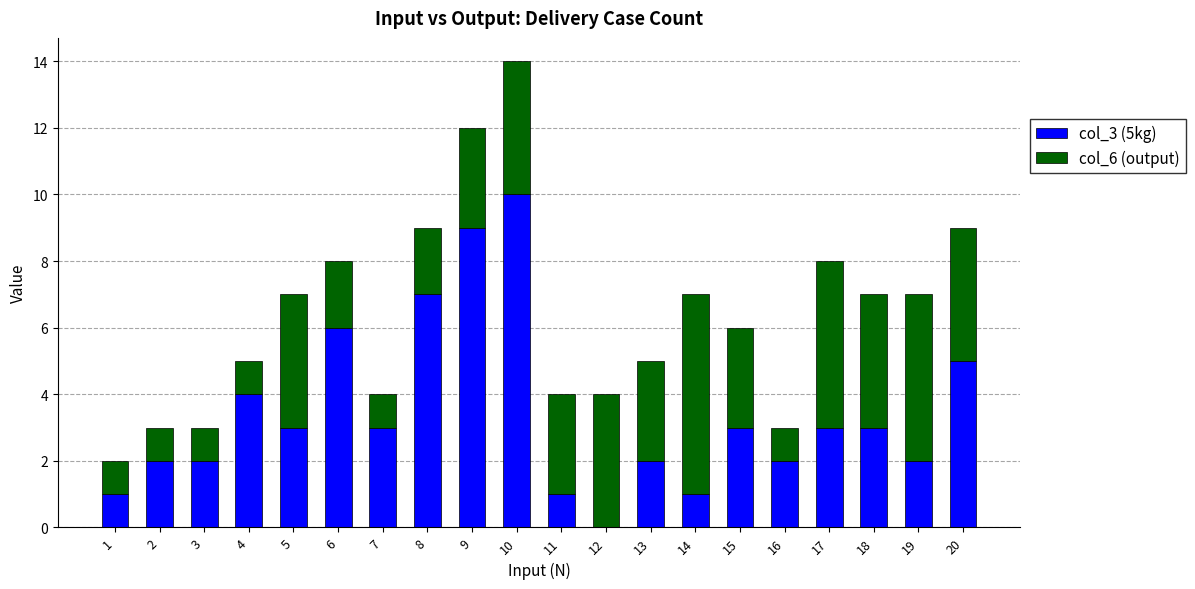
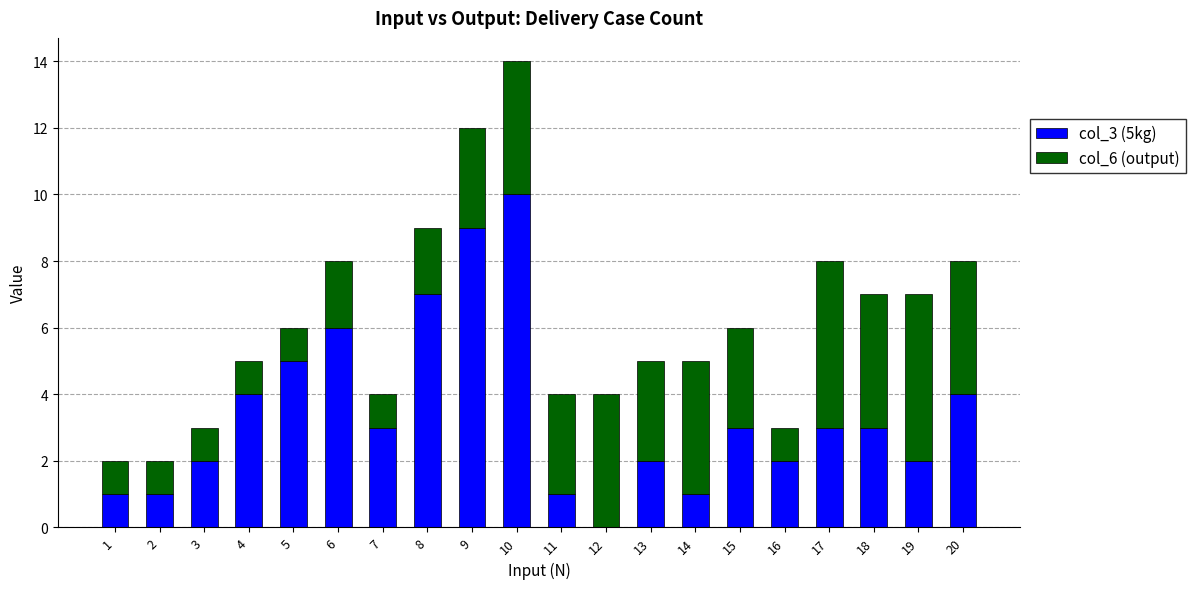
col_3 (5kg), 2: 2 -> 1
col_3 (5kg), 5: 3 -> 5
col_6 (output), 5: 4 -> 1
col_6 (output), 14: 6 -> 4
col_3 (5kg), 20: 5 -> 4
